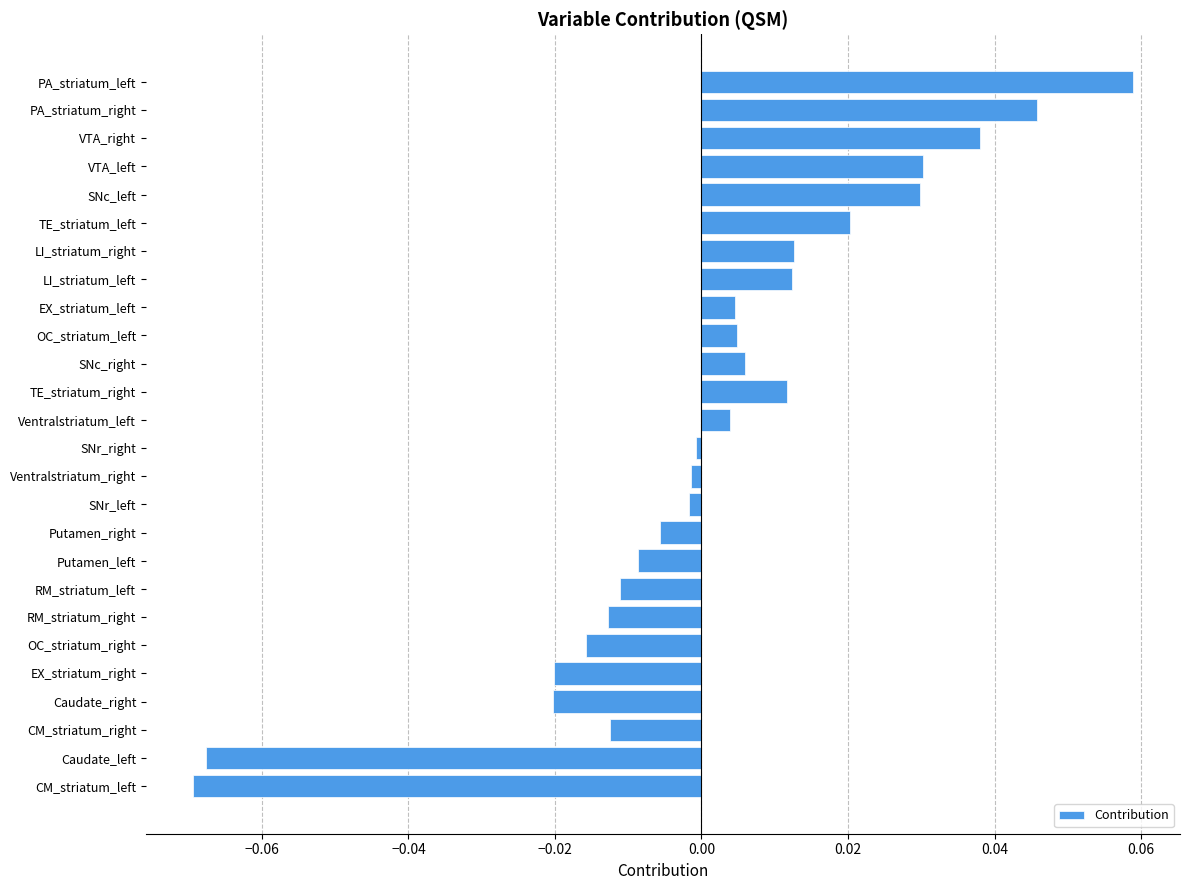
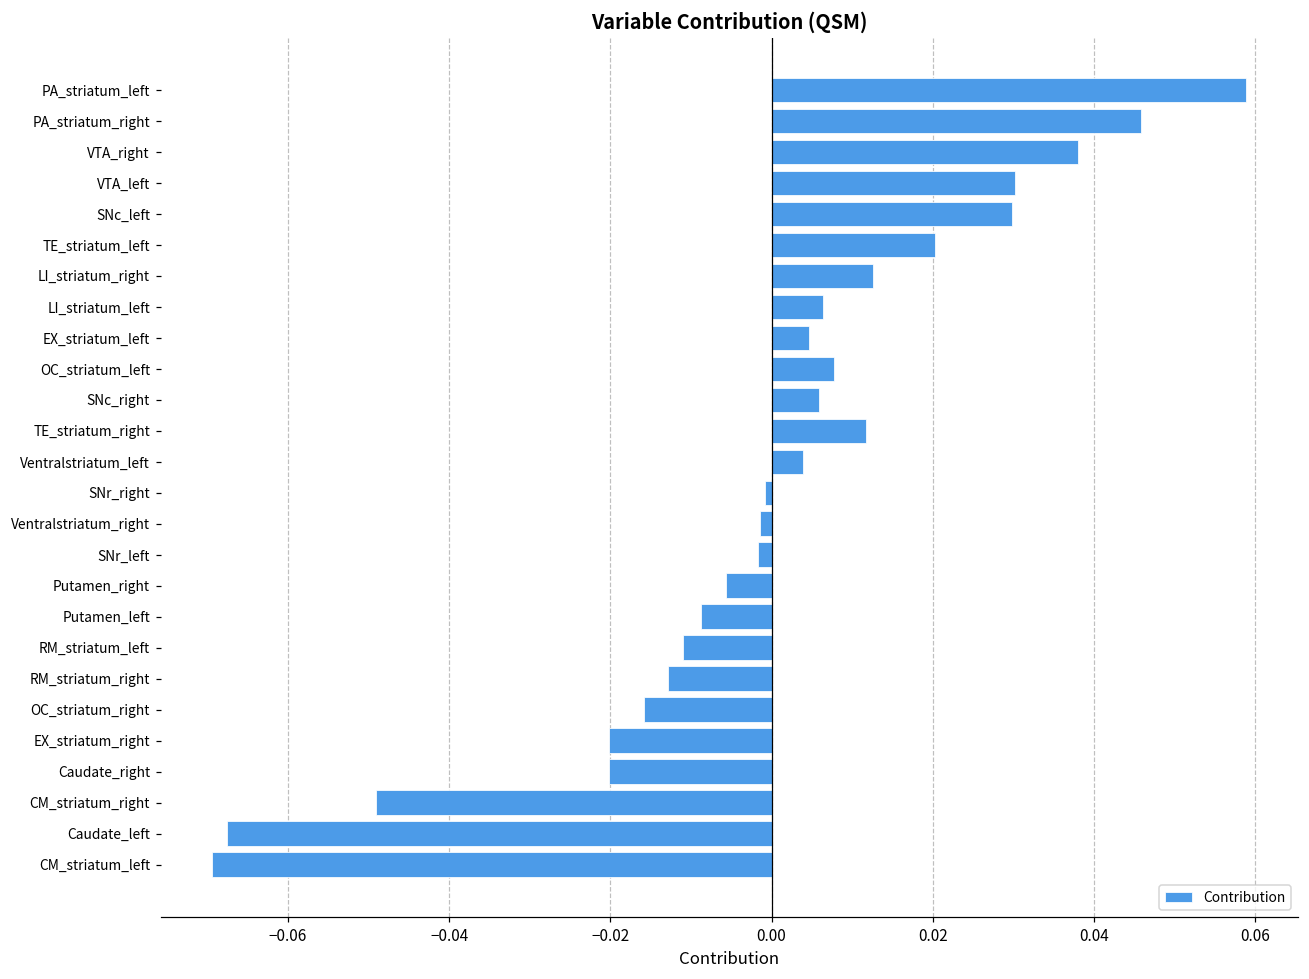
LI_striatum_left: 0.012 -> 0.006
OC_striatum_left: 0.005 -> 0.008
CM_striatum_right: -0.012 -> -0.049
